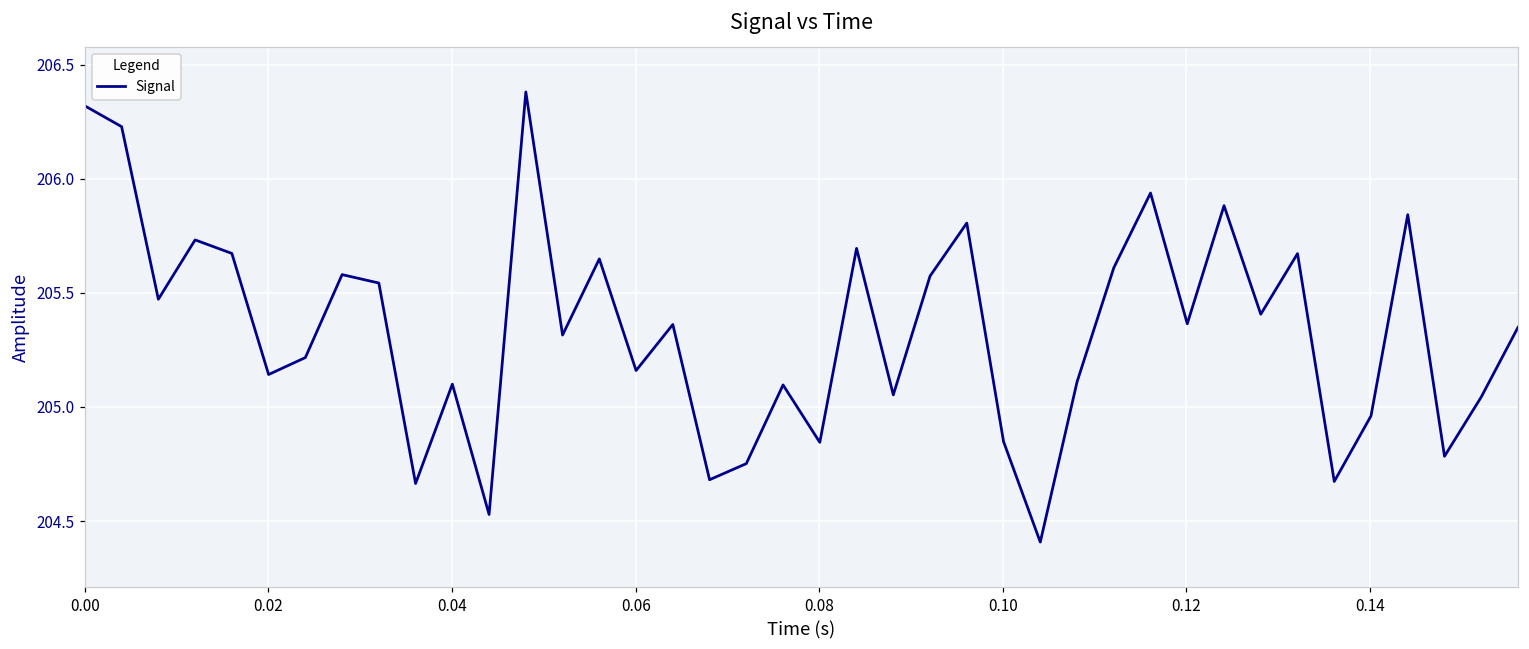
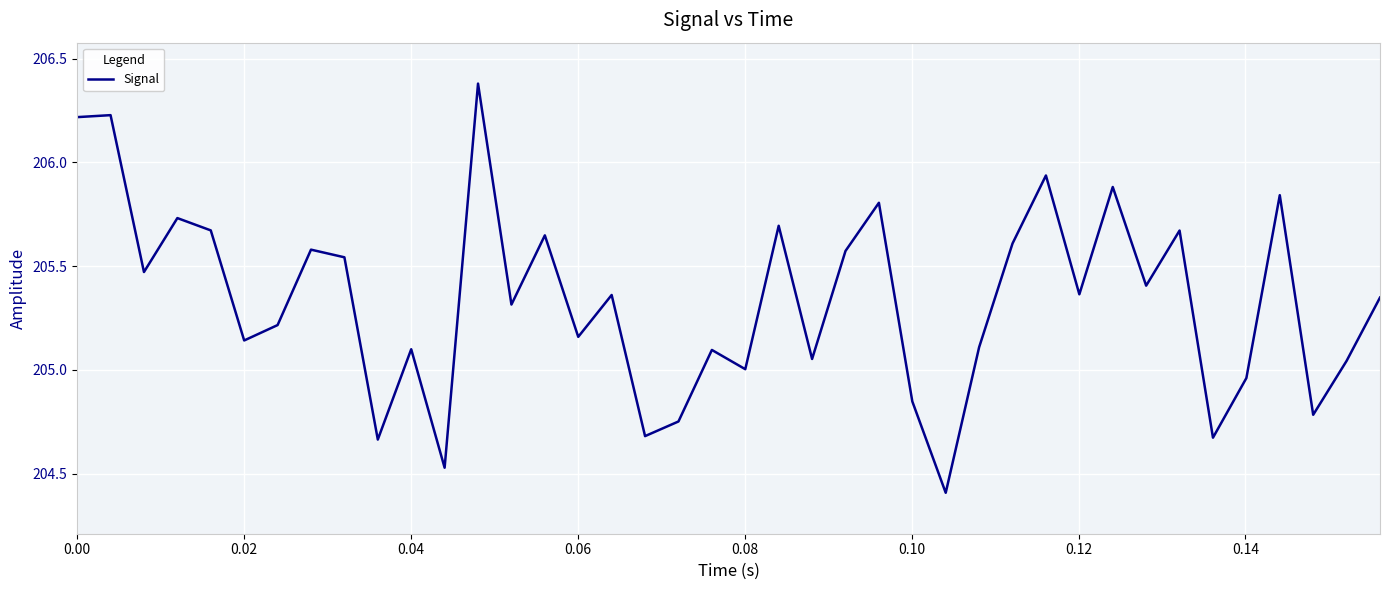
0.00: 206.32 -> 206.22
0.08: 204.84 -> 205.00
